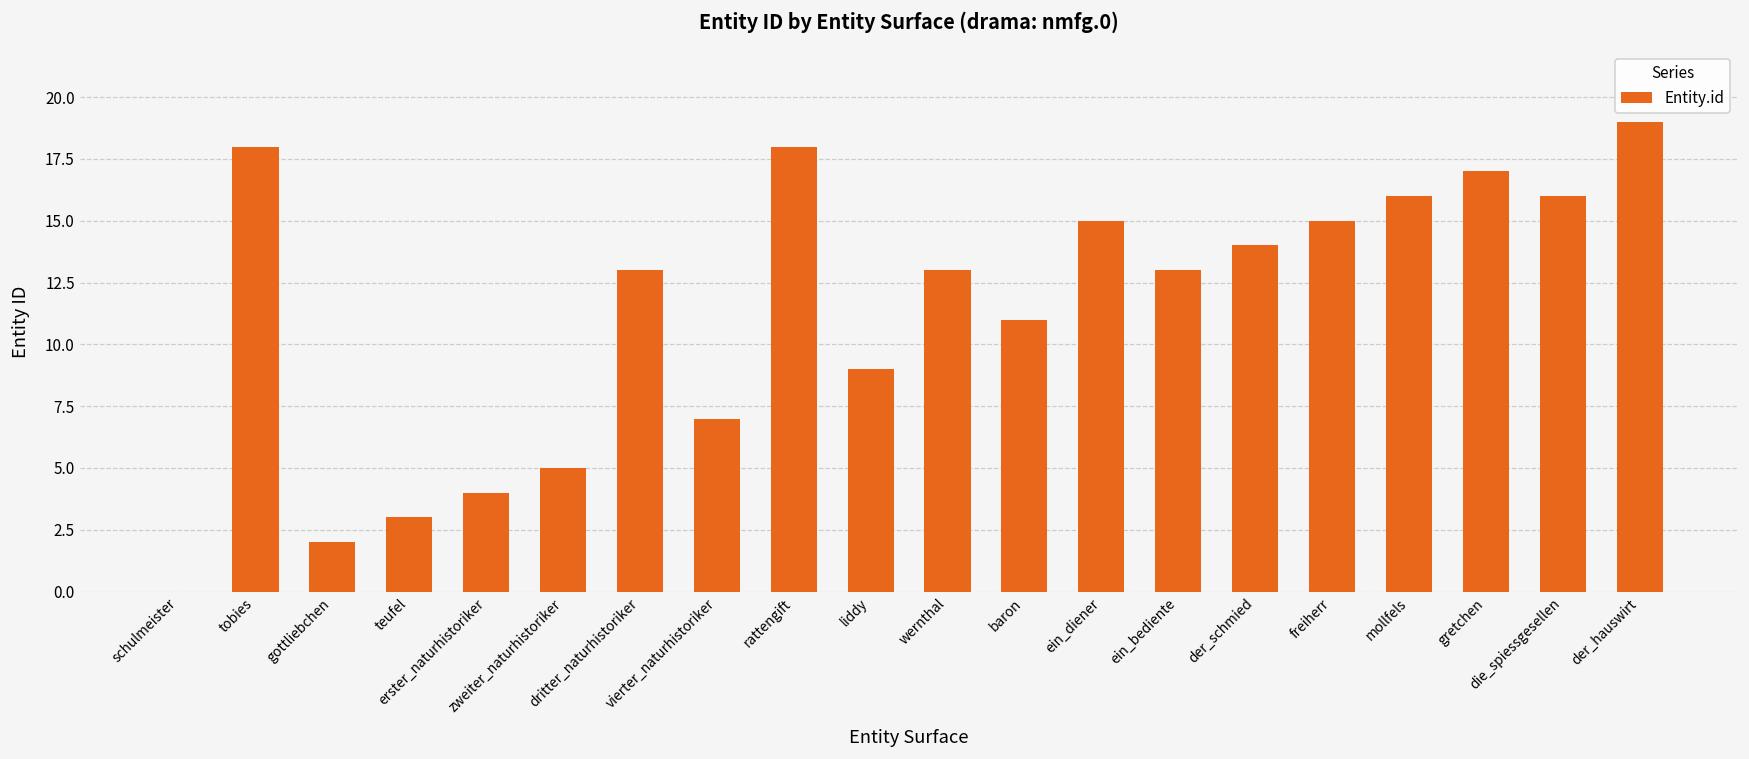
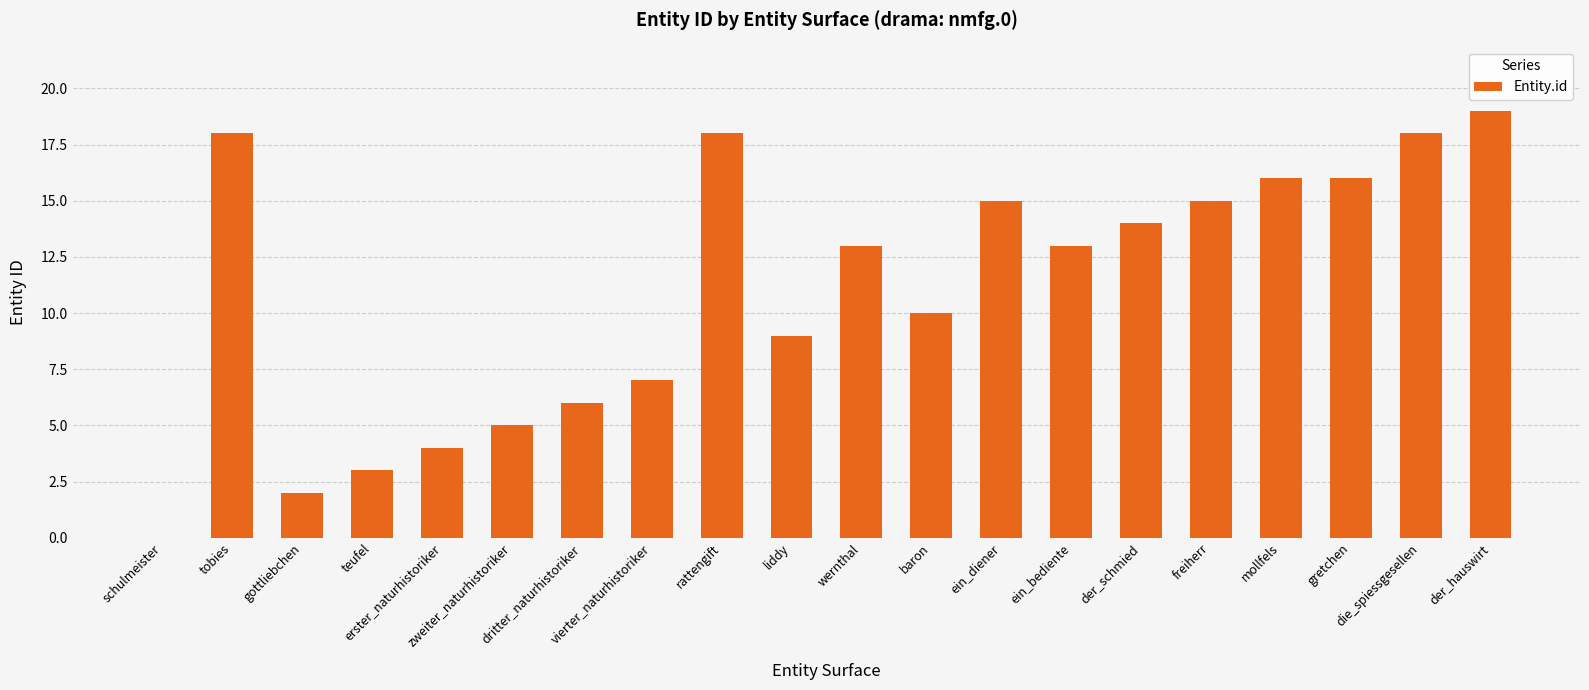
dritter_naturhistoriker: 13 -> 6
baron: 11 -> 10
gretchen: 17 -> 16
die_spiessgesellen: 16 -> 18
